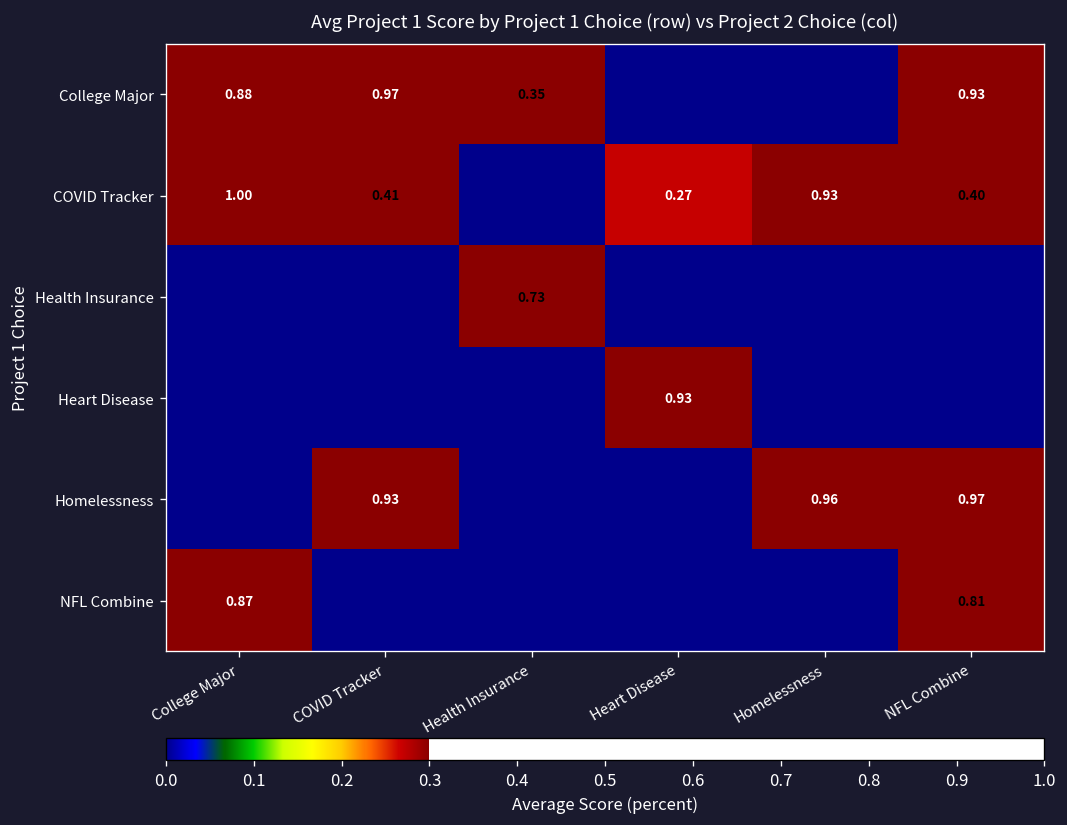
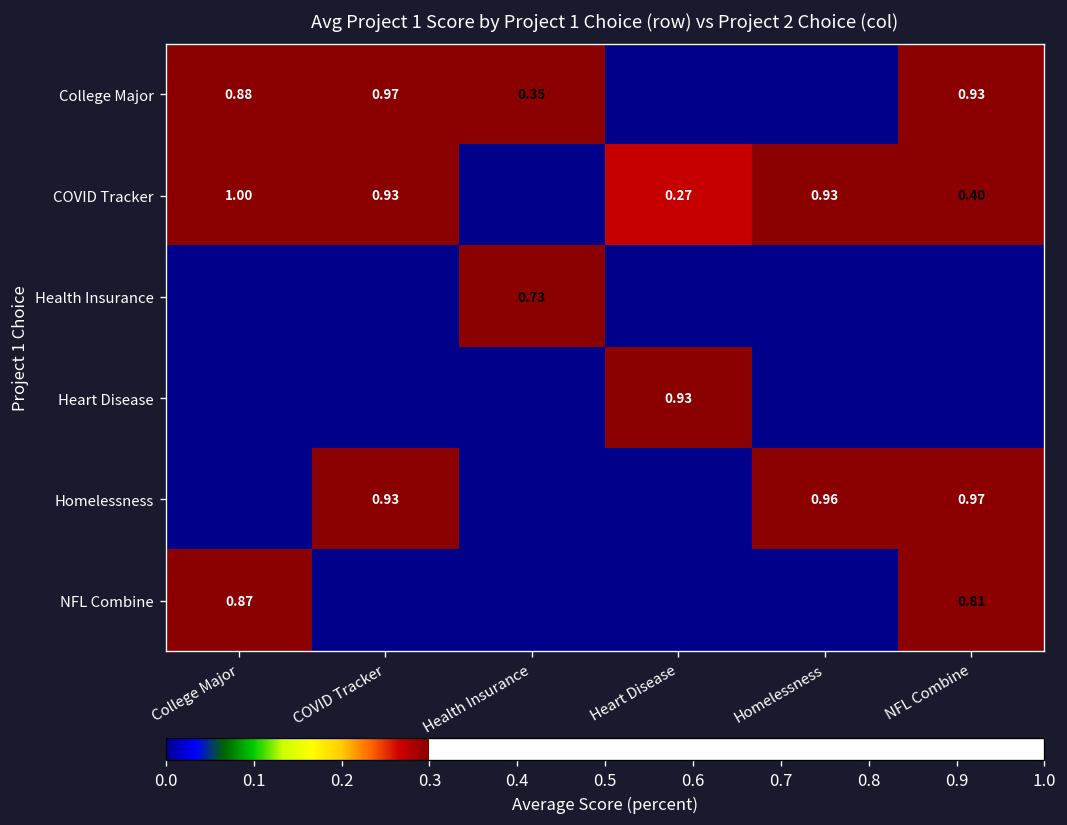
COVID Tracker, COVID Tracker: 0.41 -> 0.93
